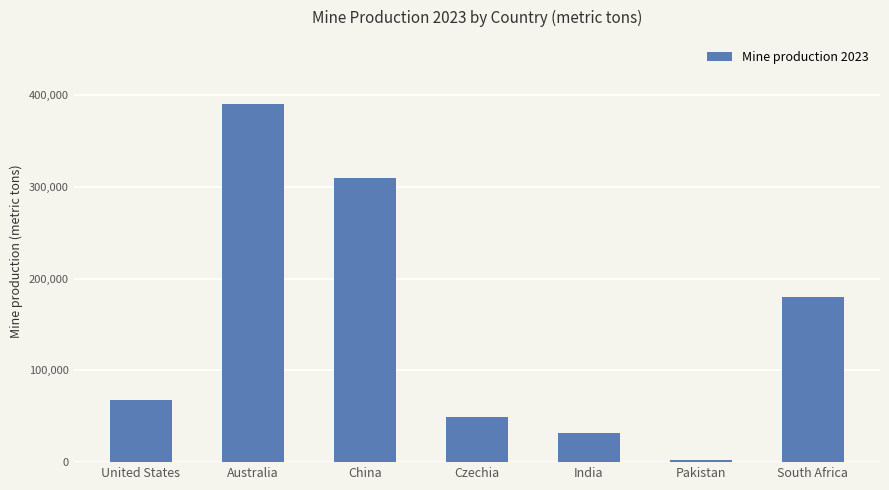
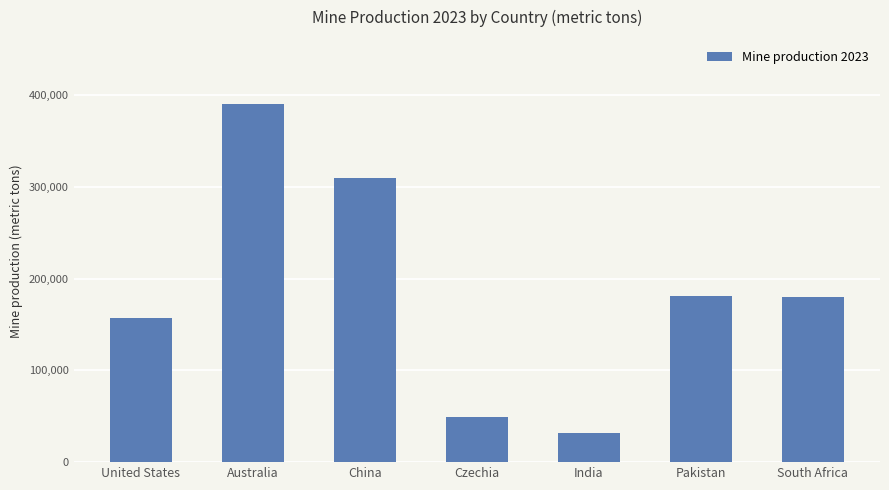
United States: 70,000 -> 160,000
Pakistan: 0 -> 180,000
